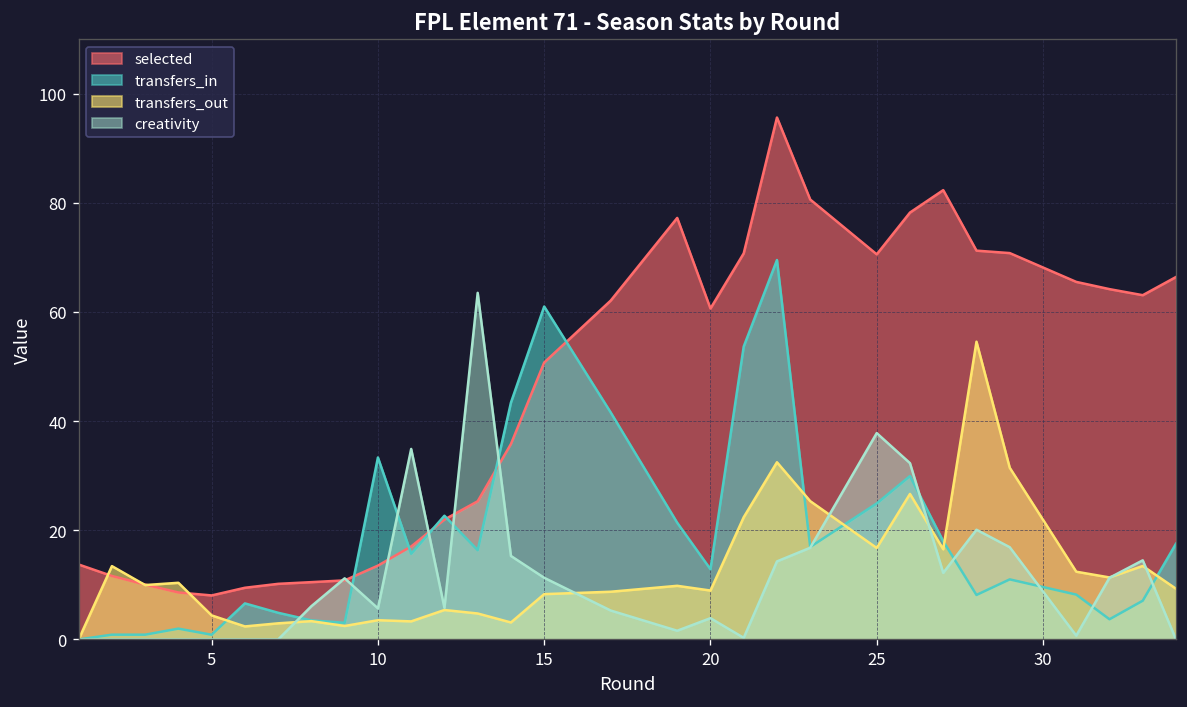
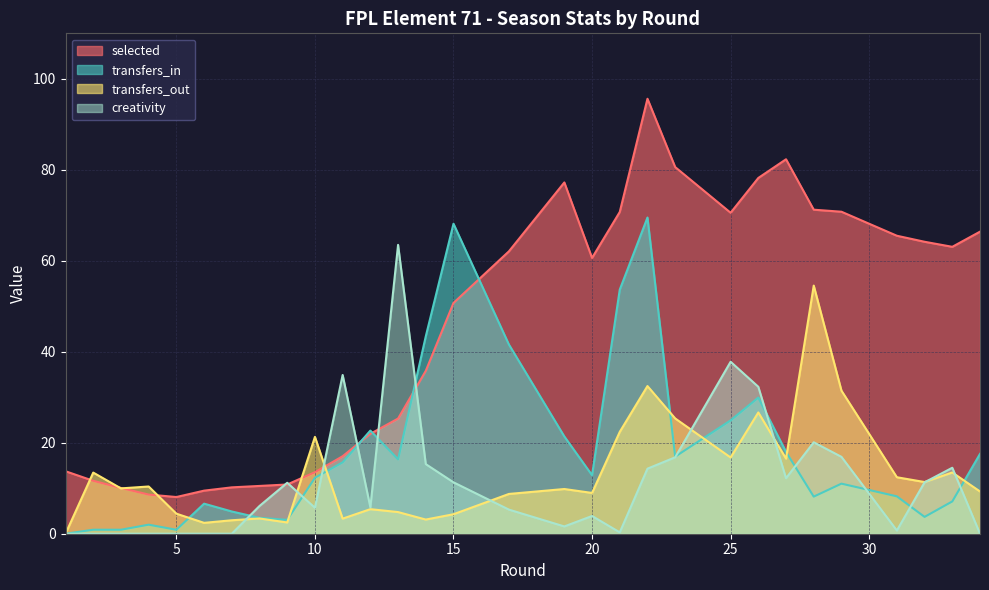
transfers_in, 10: 33 -> 12
transfers_out, 10: 4 -> 21
transfers_in, 15: 61 -> 68
transfers_out, 15: 8 -> 4
